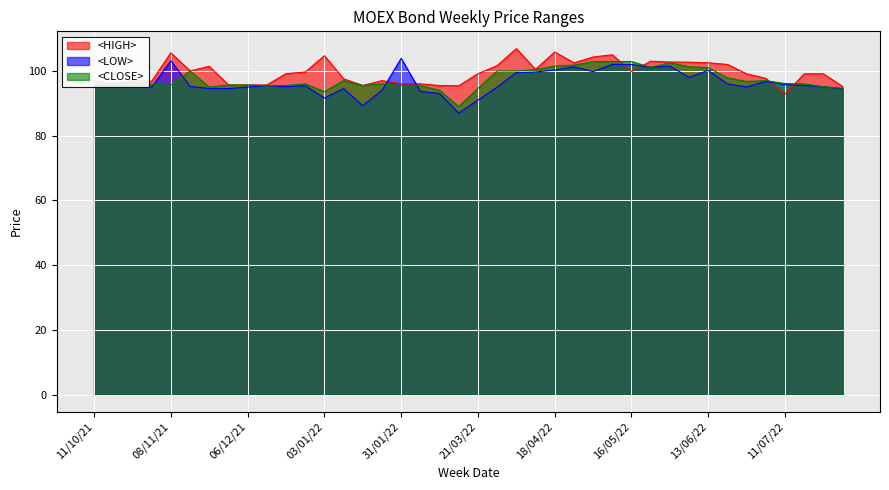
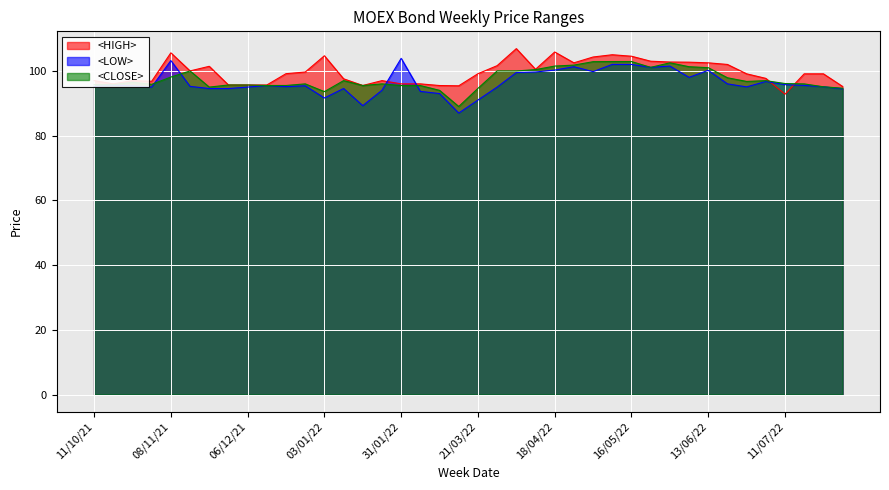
<CLOSE>, 08/11/21: 96 -> 98
<HIGH>, 16/05/22: 100 -> 105
